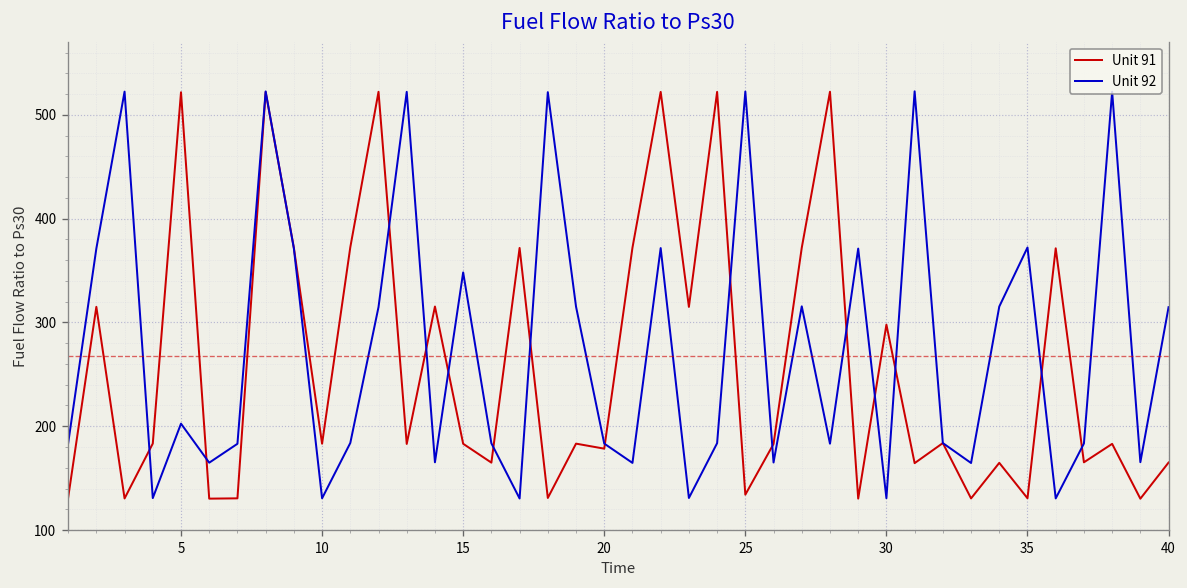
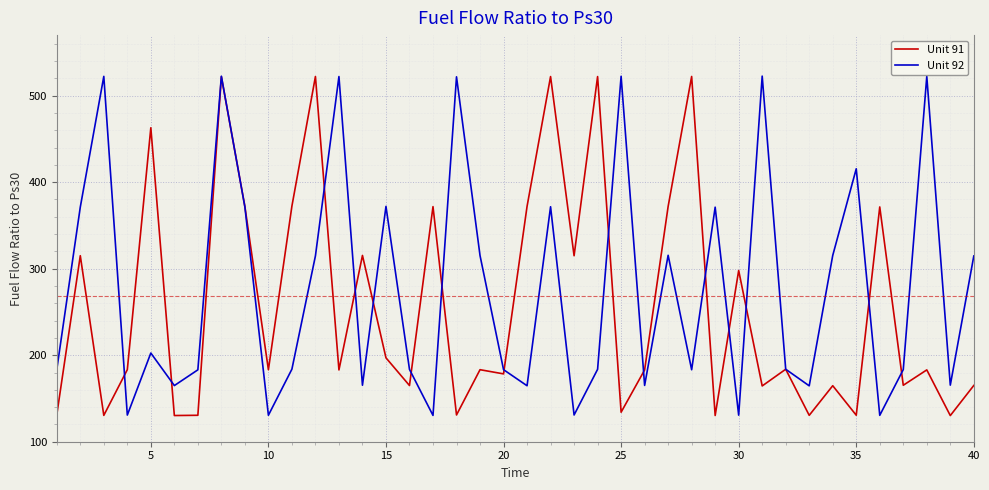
Unit 91, 5: 520 -> 460
Unit 91, 15: 180 -> 200
Unit 92, 15: 350 -> 370
Unit 92, 35: 370 -> 420
